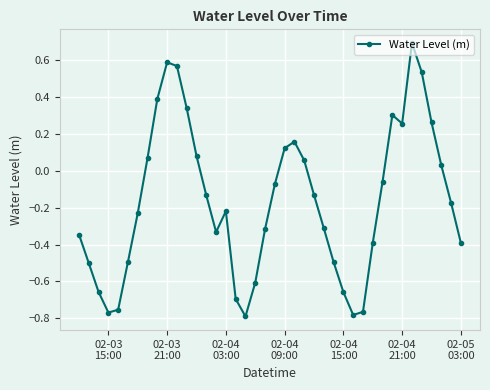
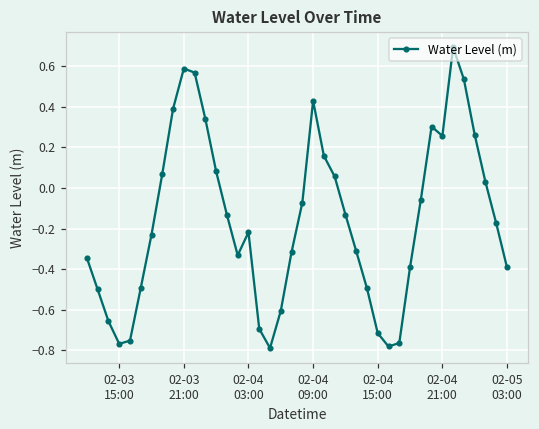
02-04 09:00: 0.12 -> 0.43
02-04 15:00: -0.66 -> -0.72
